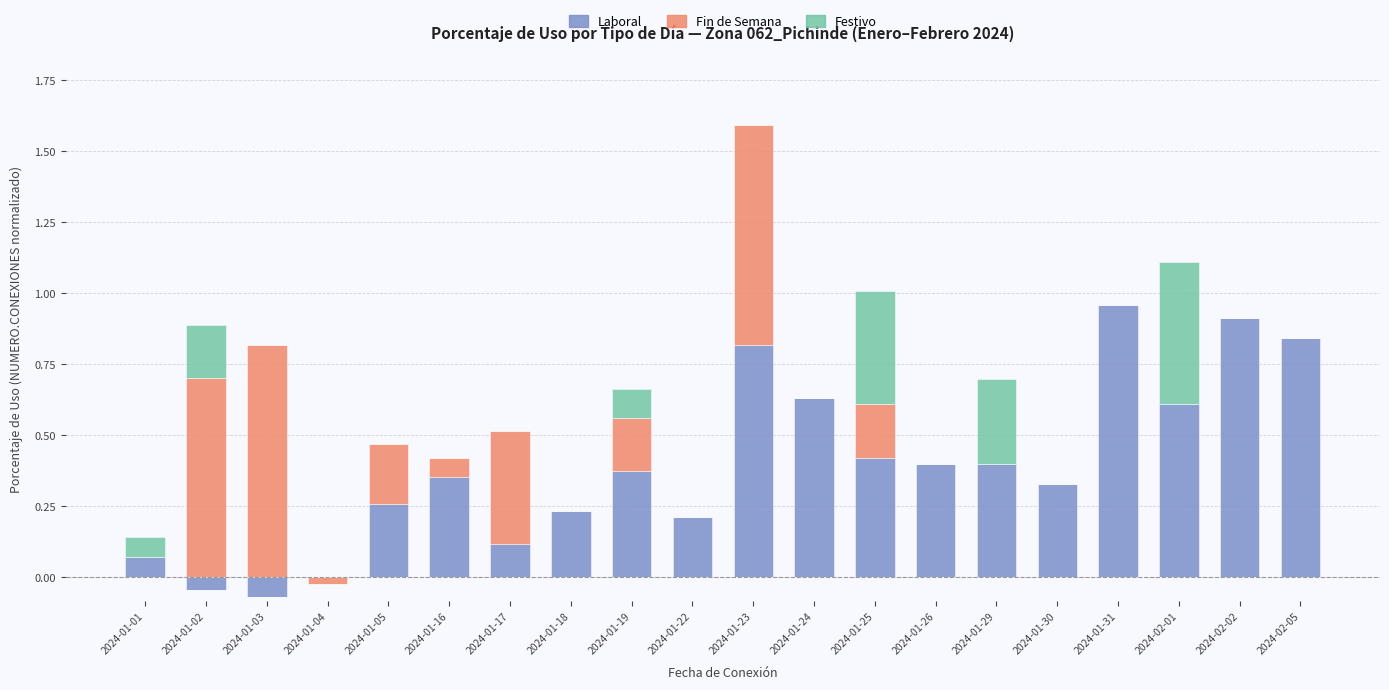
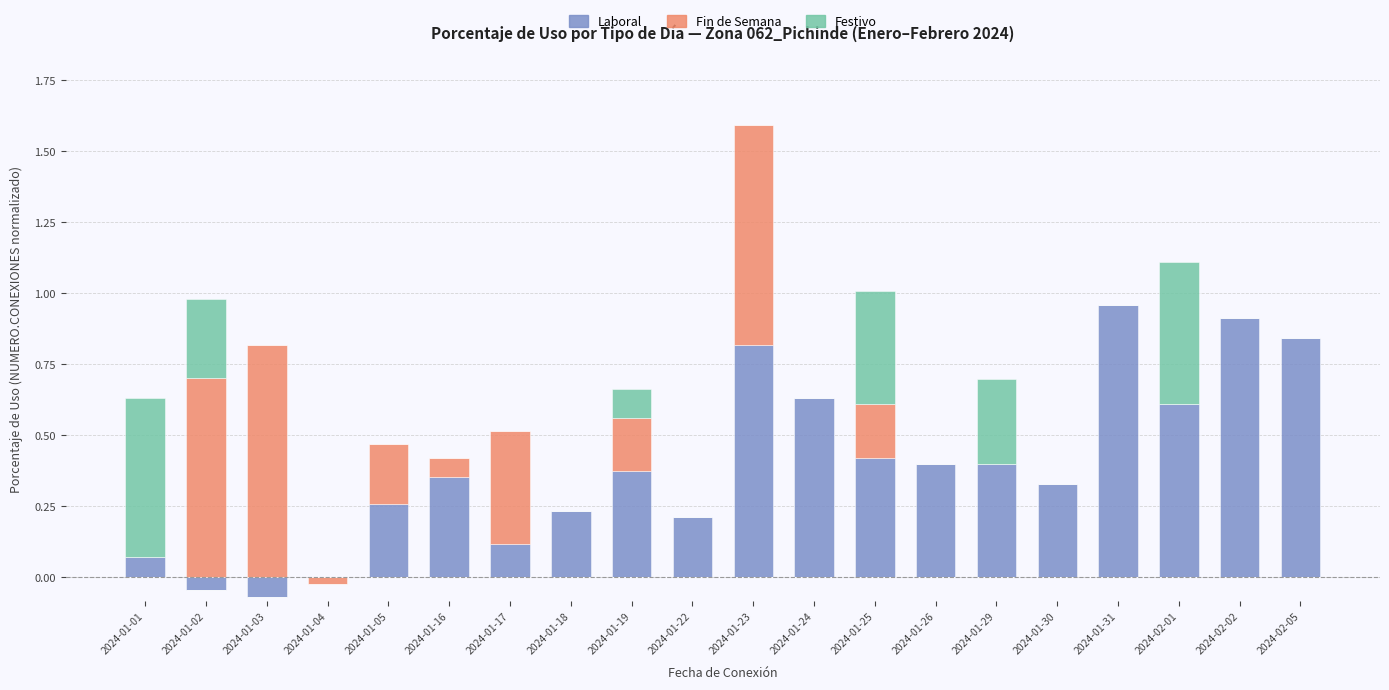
Festivo, 2024-01-01: 0.07 -> 0.56
Festivo, 2024-01-02: 0.19 -> 0.28
